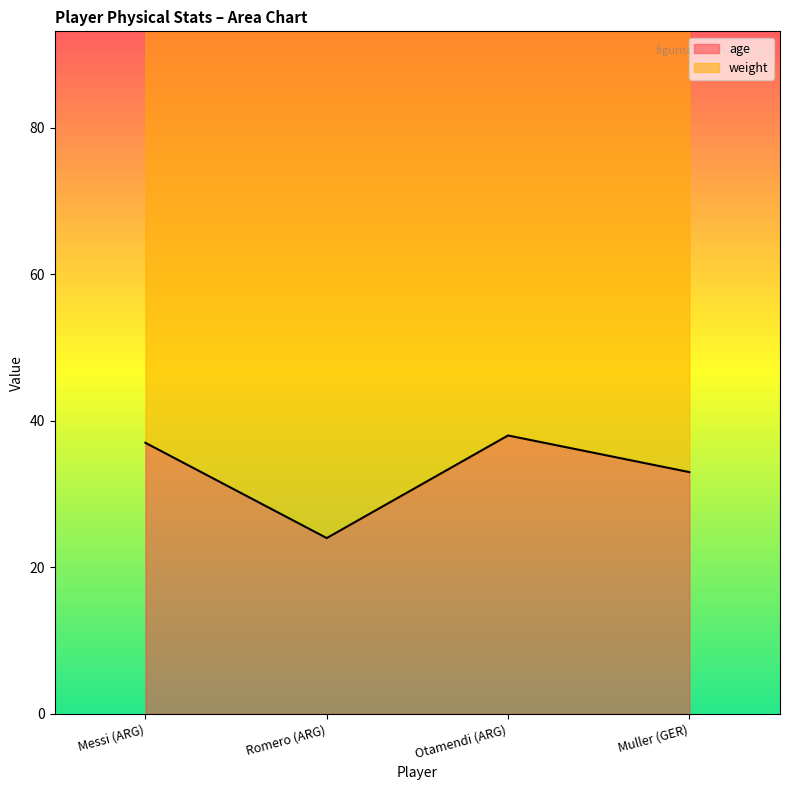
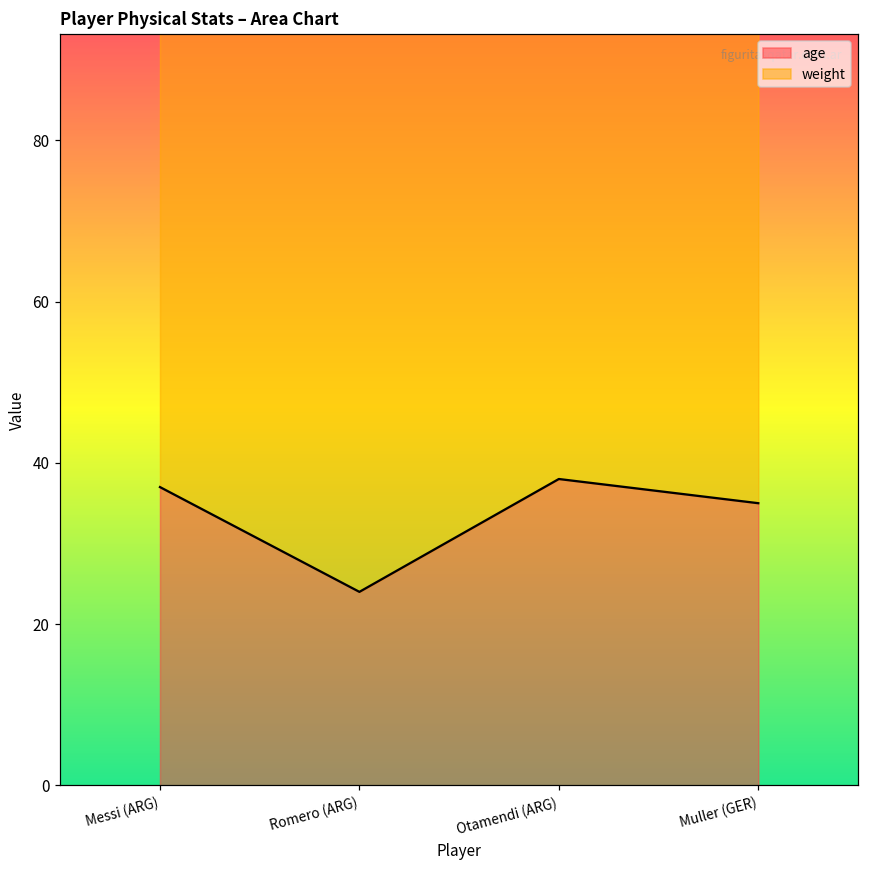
age, Muller (GER): 33 -> 35
